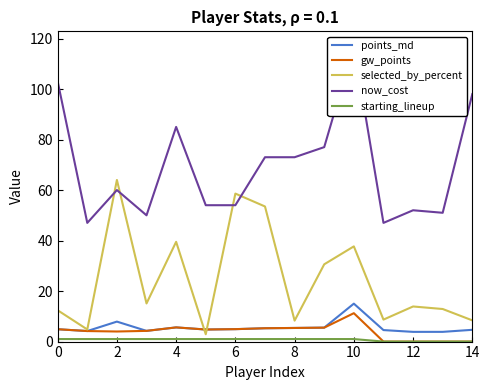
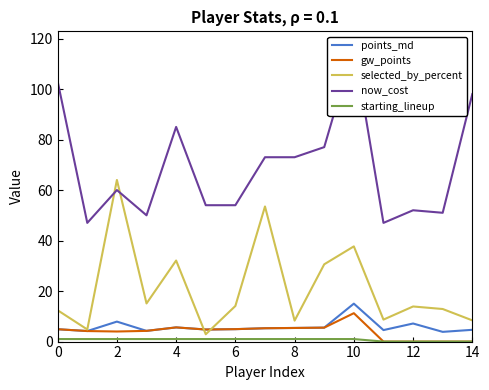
selected_by_percent, 4: 40 -> 32
selected_by_percent, 6: 59 -> 14
points_md, 12: 4 -> 7
